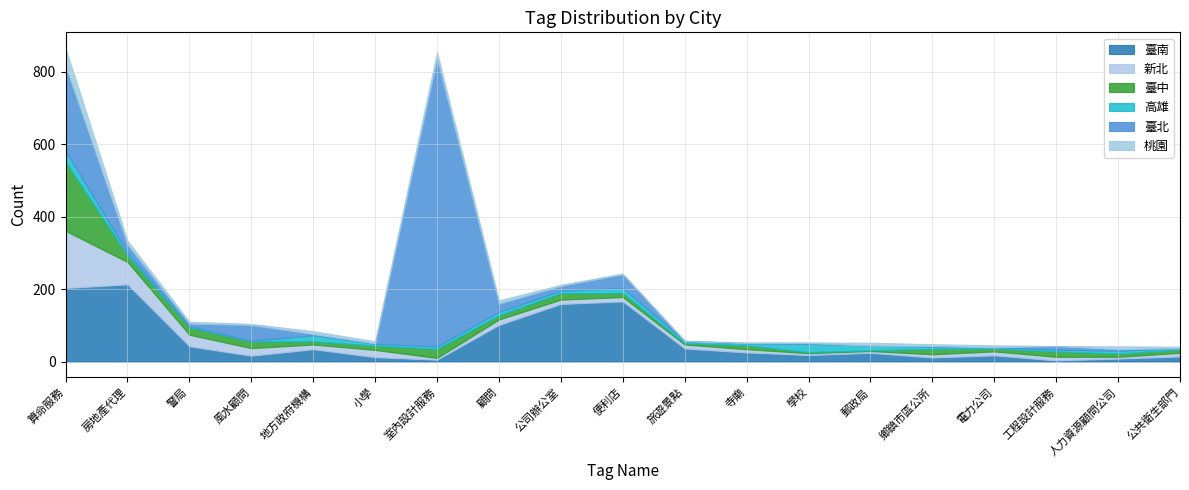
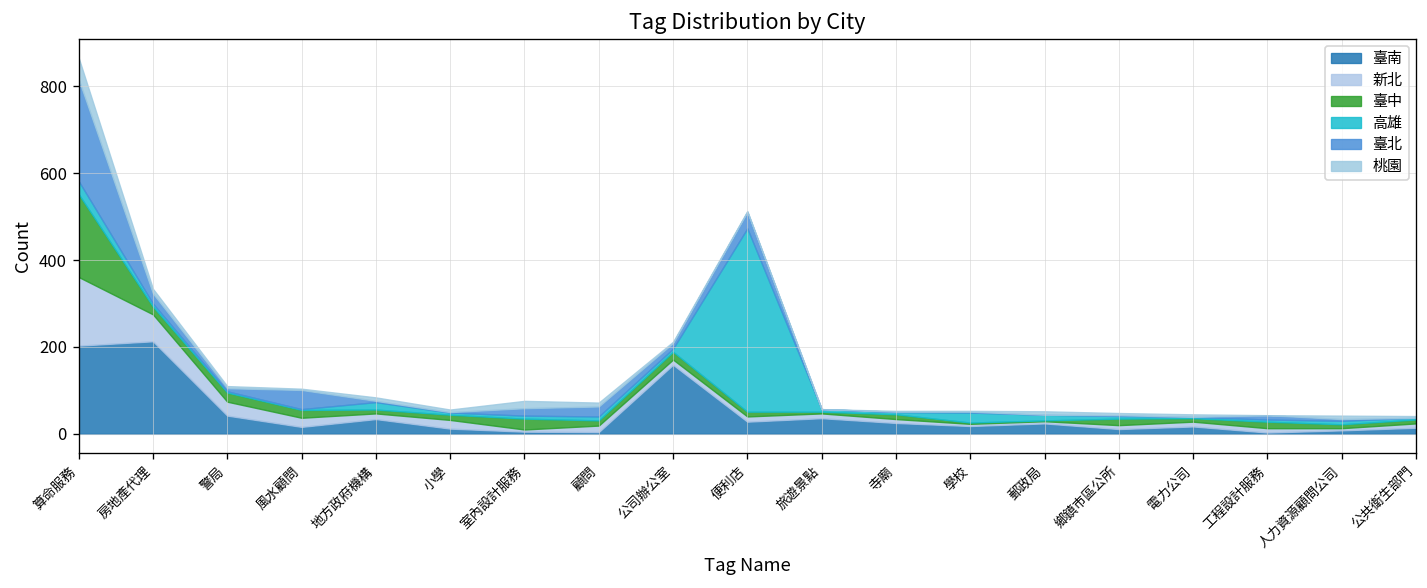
臺北, 室內設計服務: 800 -> 20
臺南, 顧問: 100 -> 0
臺南, 便利店: 170 -> 30
高雄, 便利店: 10 -> 420
